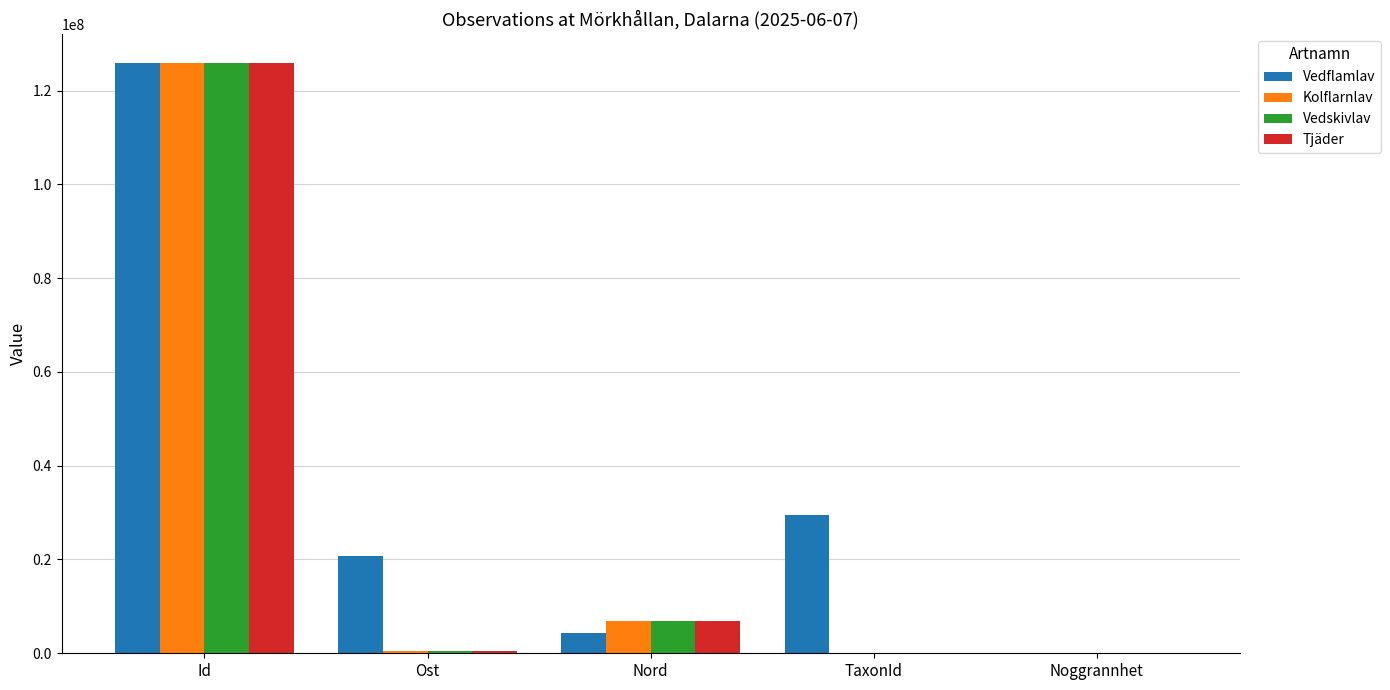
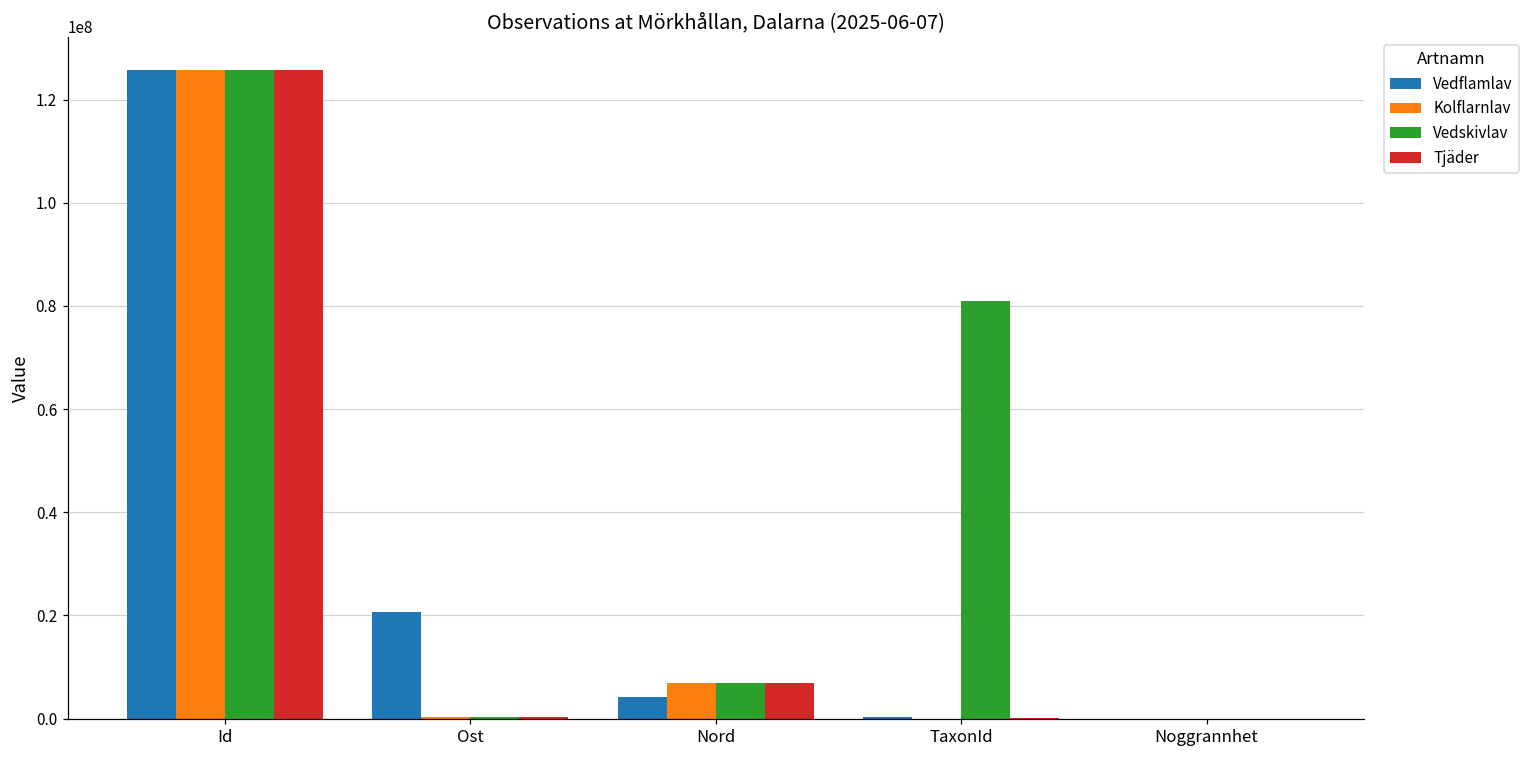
Vedflamlav, TaxonId: 29000000 -> 0
Vedskivlav, TaxonId: 0 -> 81000000
